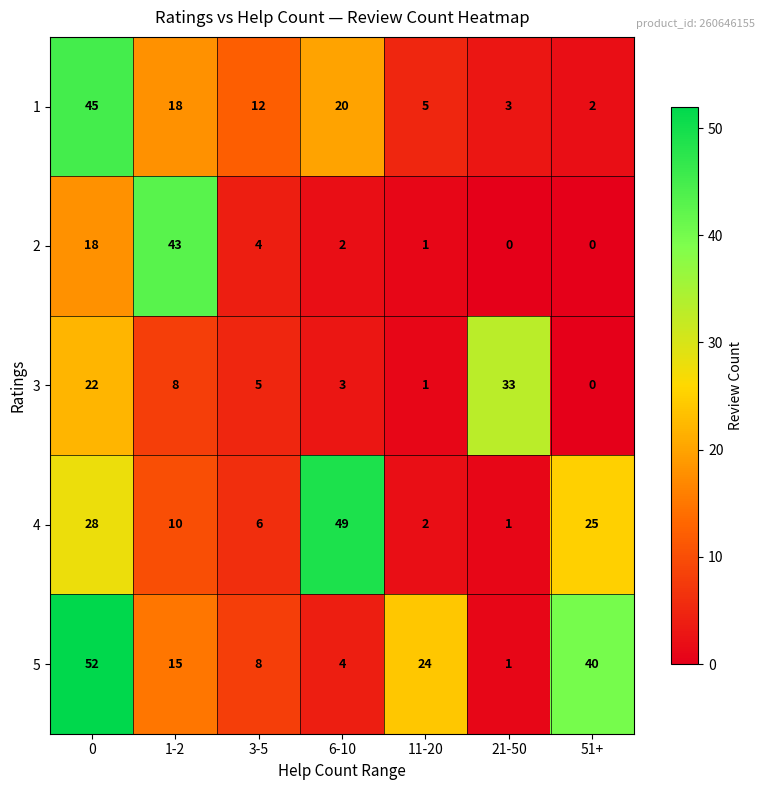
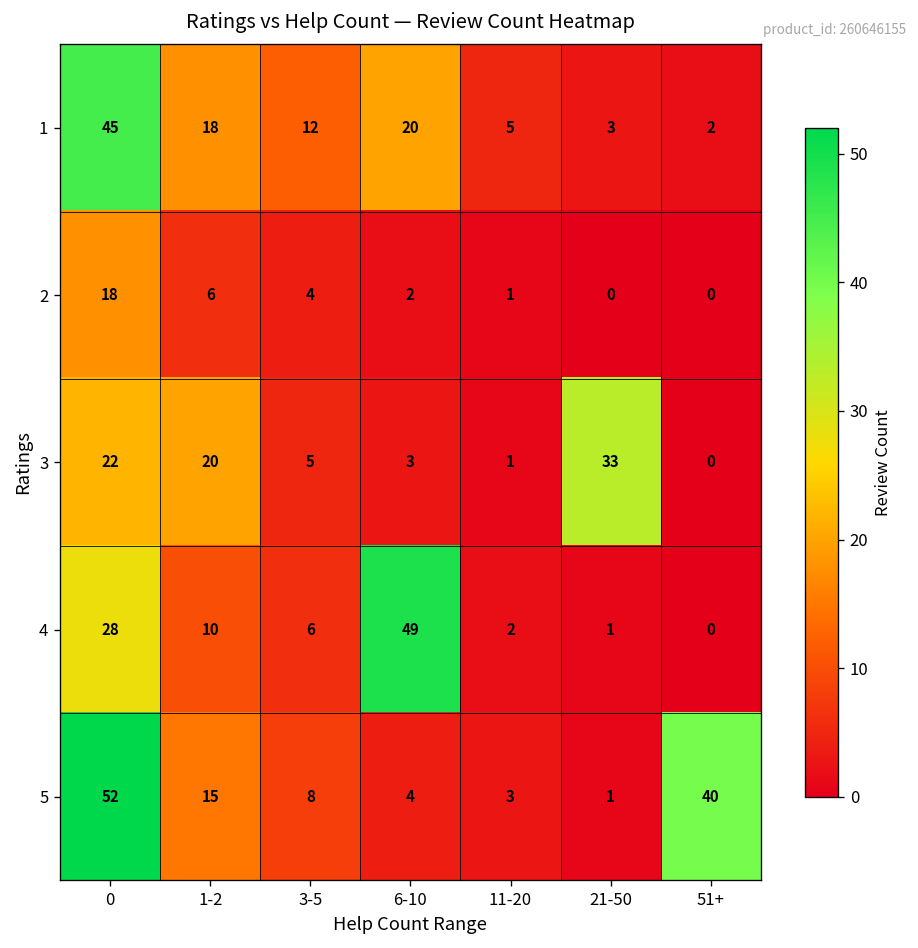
2, 1-2: 43 -> 6
3, 1-2: 8 -> 20
4, 51+: 25 -> 0
5, 11-20: 24 -> 3
